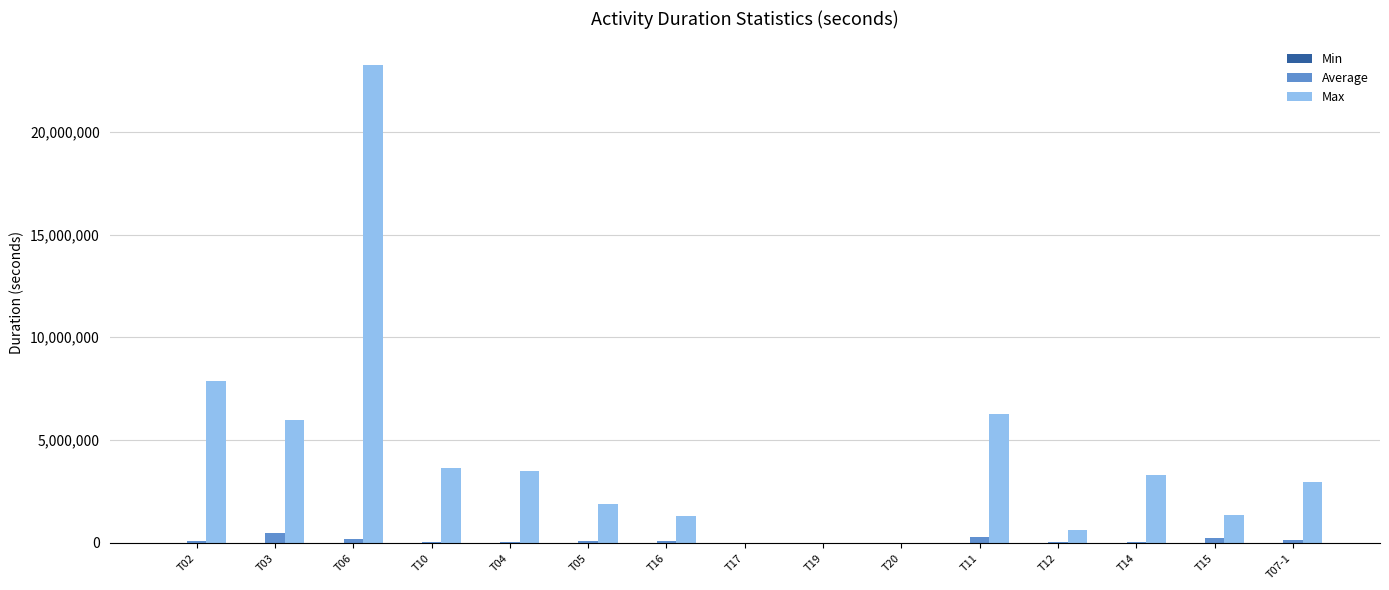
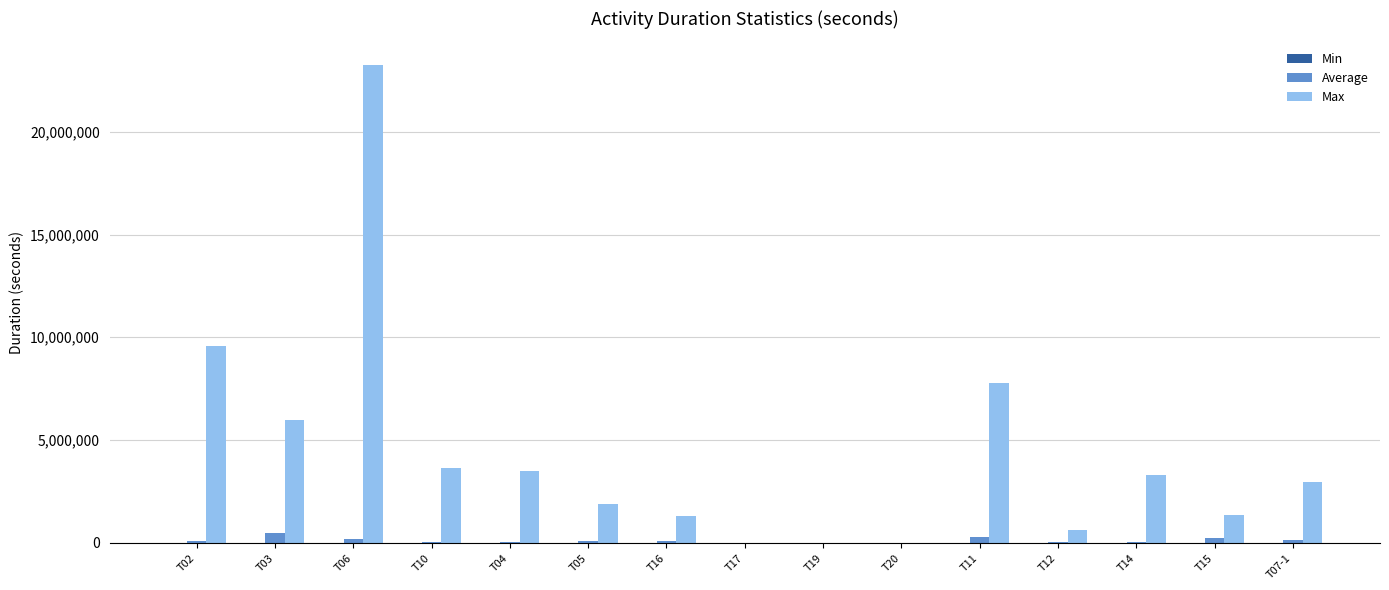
Max, T02: 7,900,000 -> 9,600,000
Max, T11: 6,300,000 -> 7,800,000
